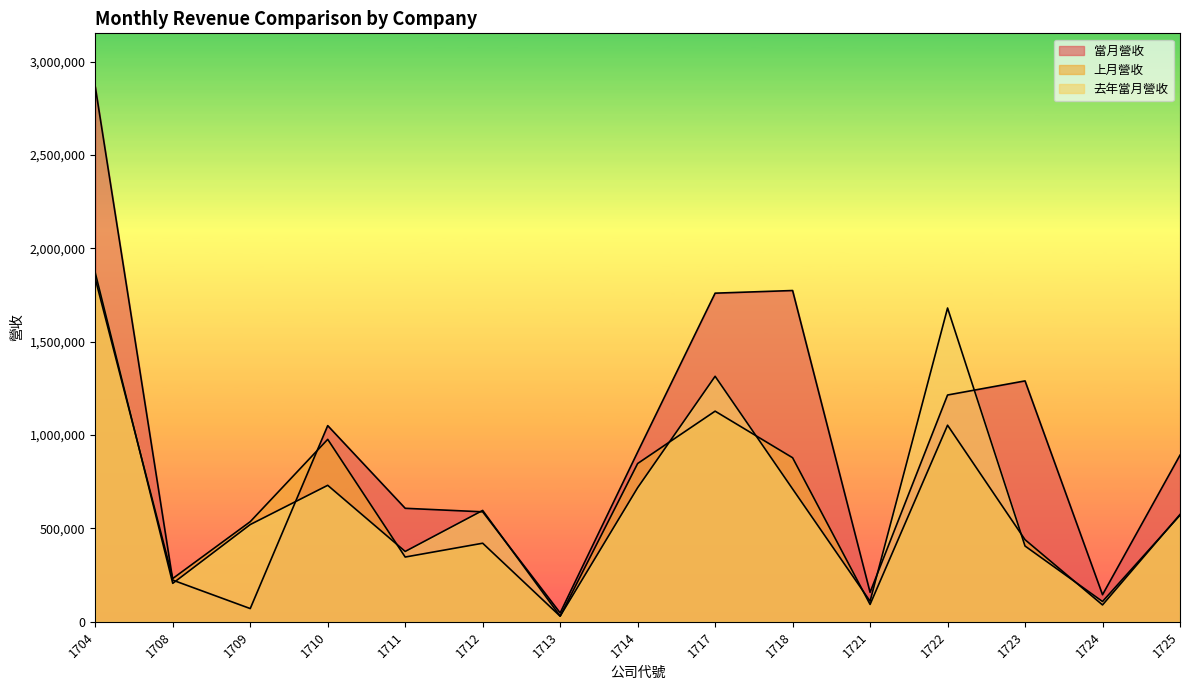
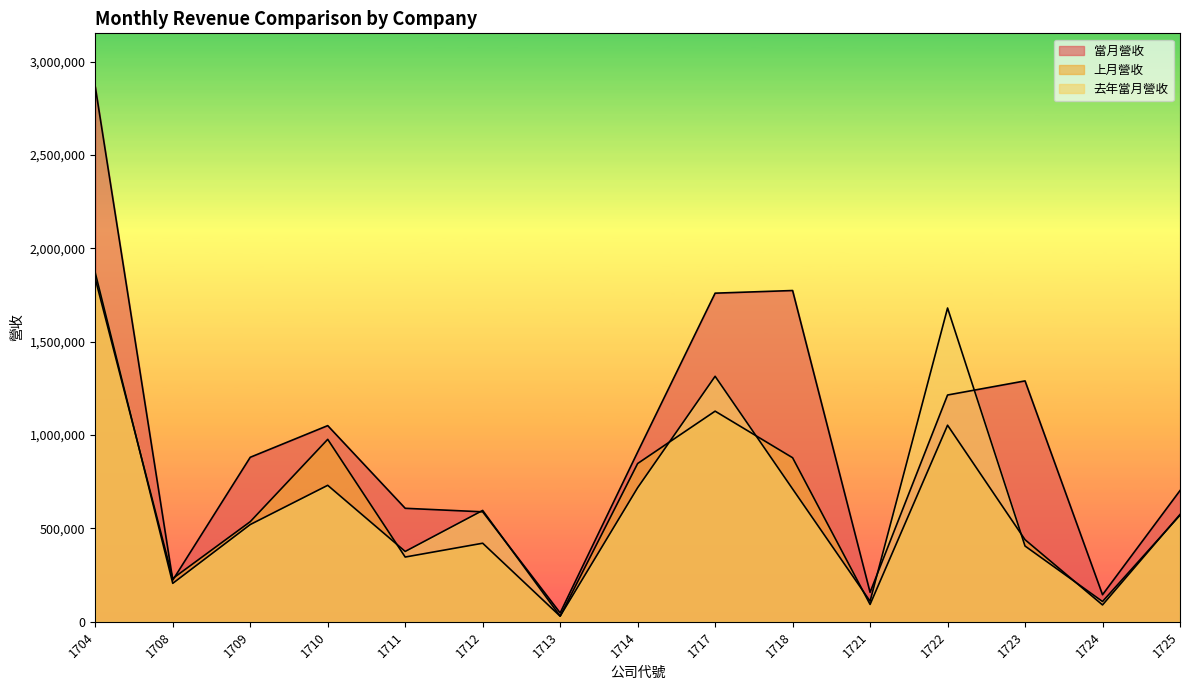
當月營收, 1709: 70,000 -> 880,000
當月營收, 1725: 890,000 -> 700,000
